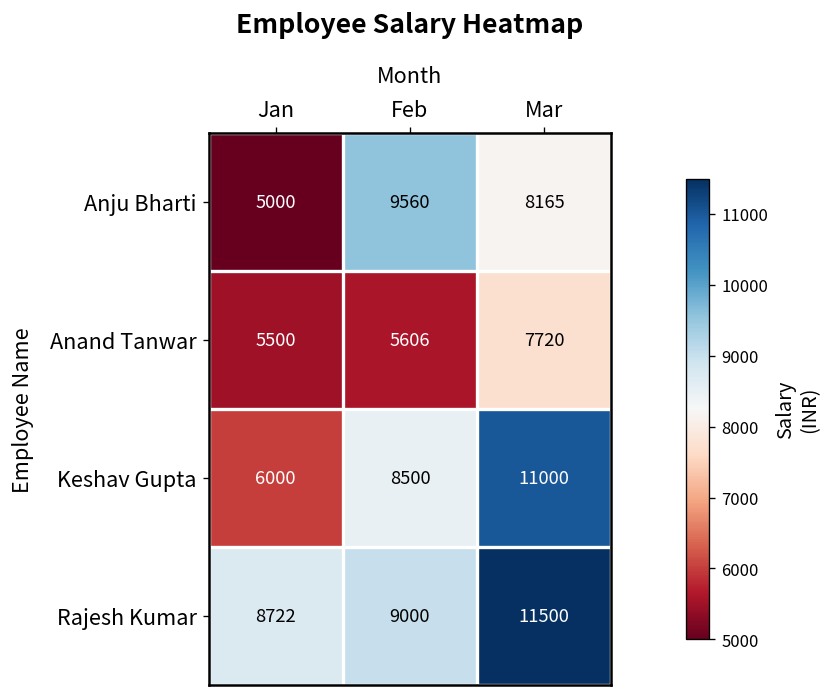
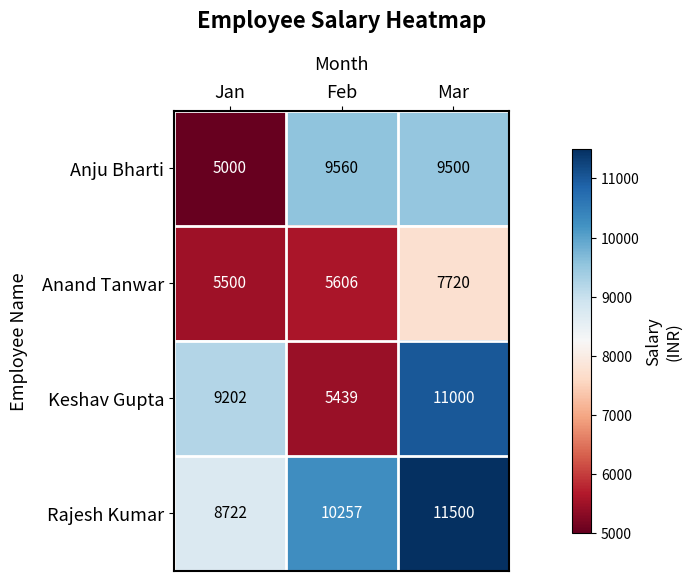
Anju Bharti, Mar: 8165 -> 9500
Keshav Gupta, Jan: 6000 -> 9202
Keshav Gupta, Feb: 8500 -> 5439
Rajesh Kumar, Feb: 9000 -> 10257
